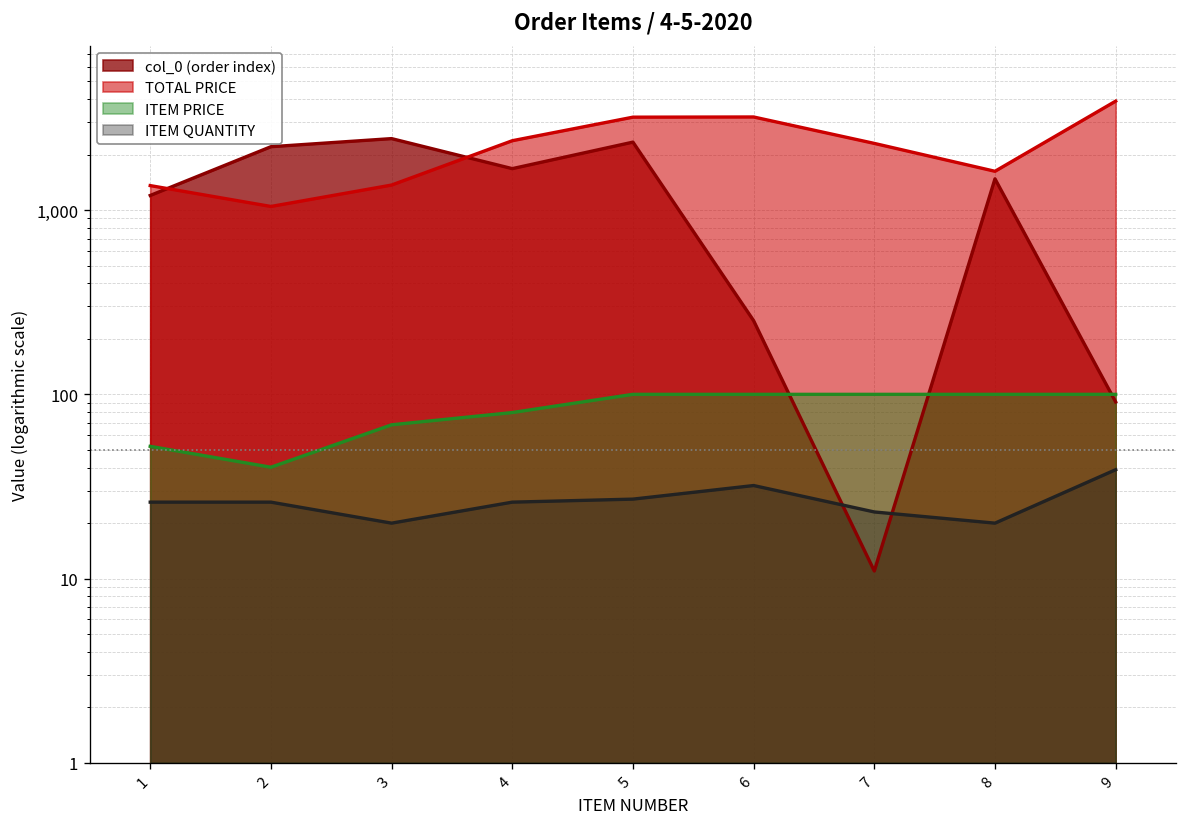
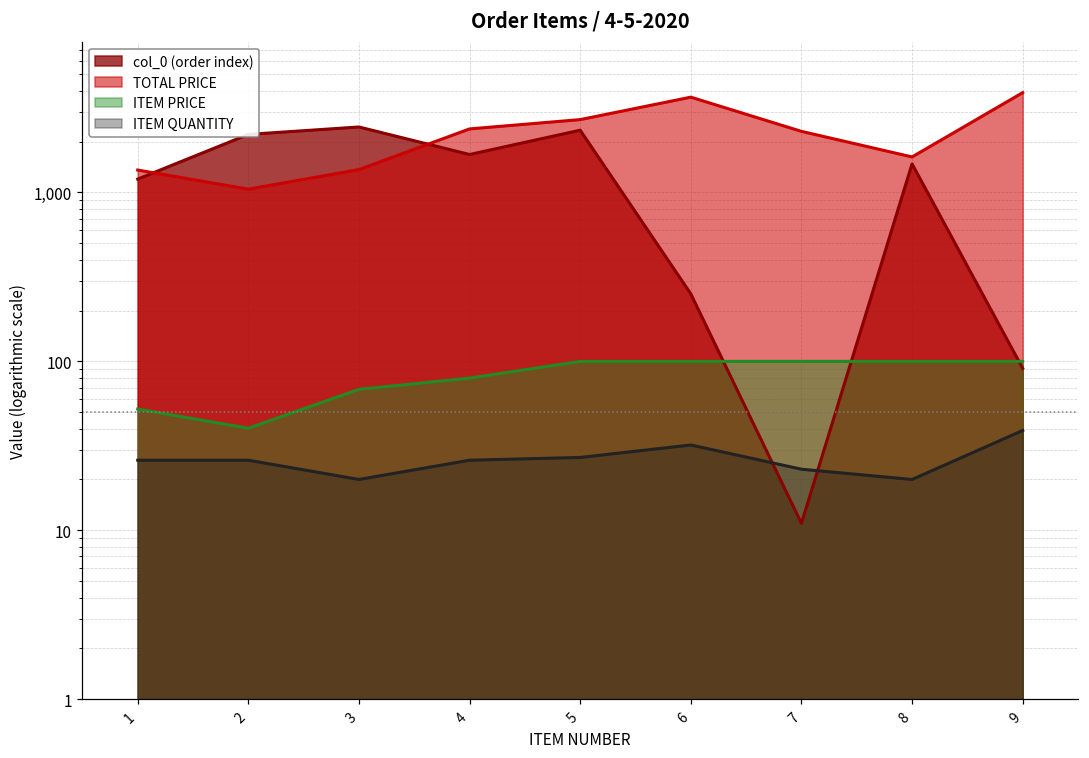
TOTAL PRICE, 5: 3,200 -> 2,700
TOTAL PRICE, 6: 3,200 -> 3,700
